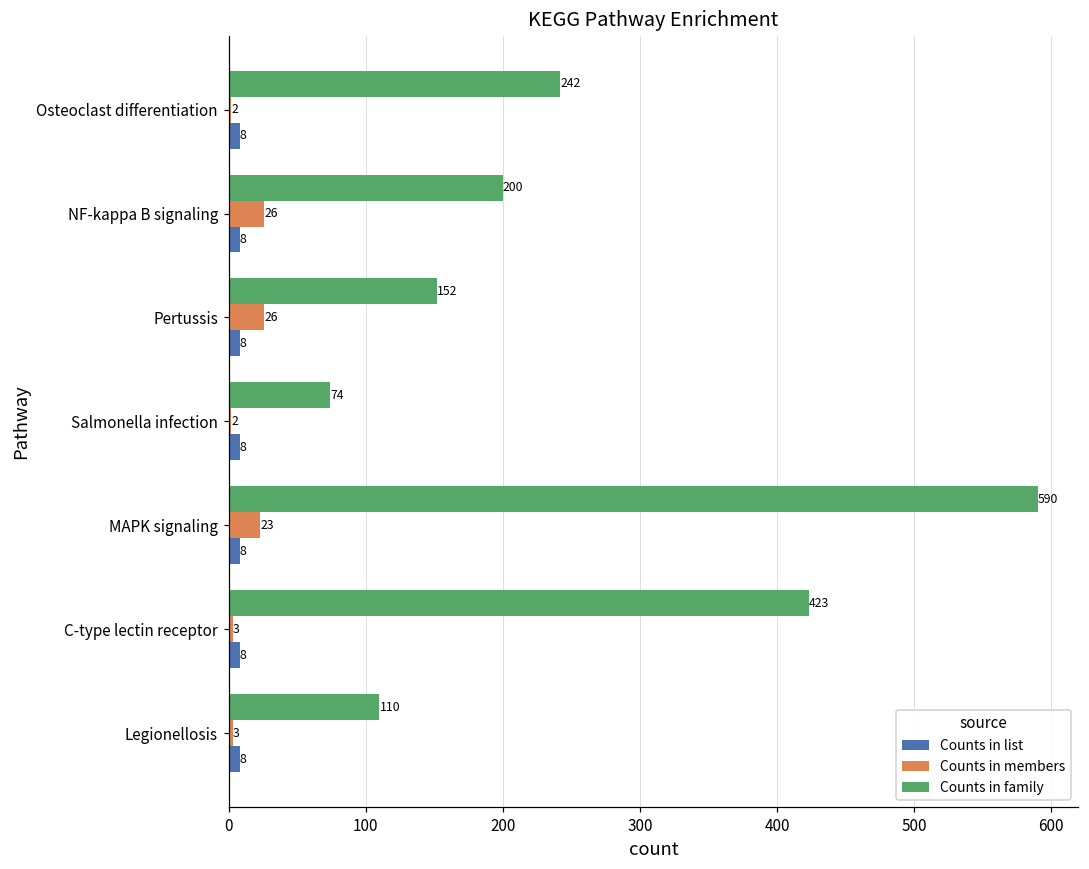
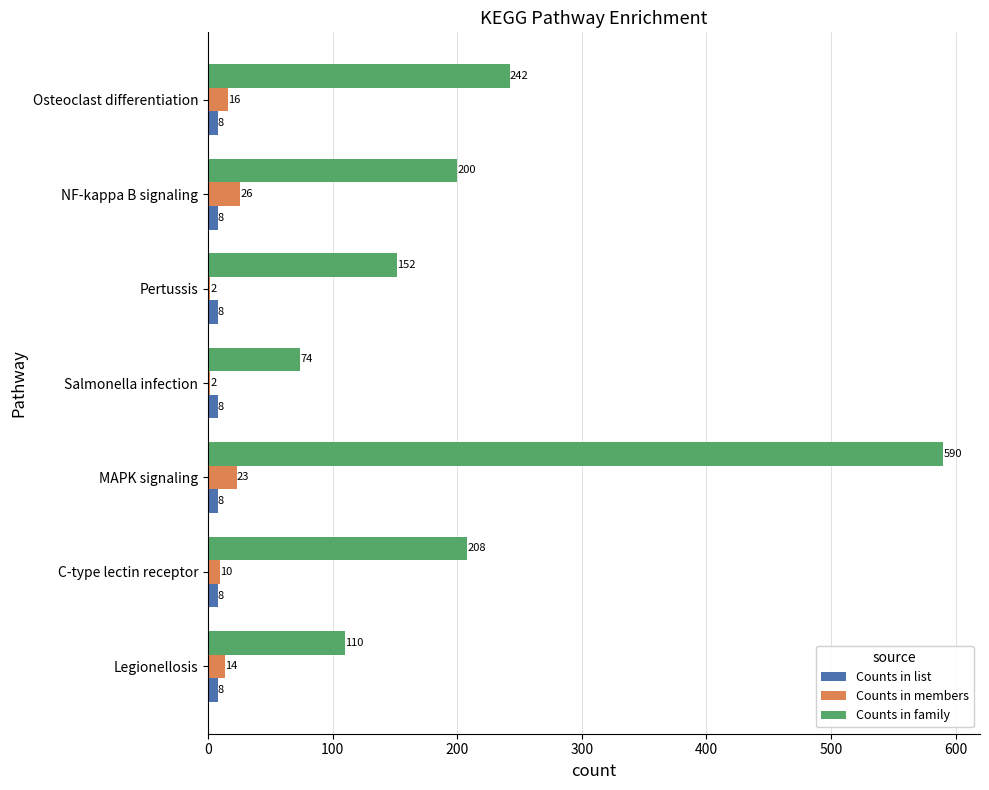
Counts in members, Osteoclast differentiation: 2 -> 16
Counts in members, Pertussis: 26 -> 2
Counts in family, C-type lectin receptor: 423 -> 208
Counts in members, C-type lectin receptor: 3 -> 10
Counts in members, Legionellosis: 3 -> 14
